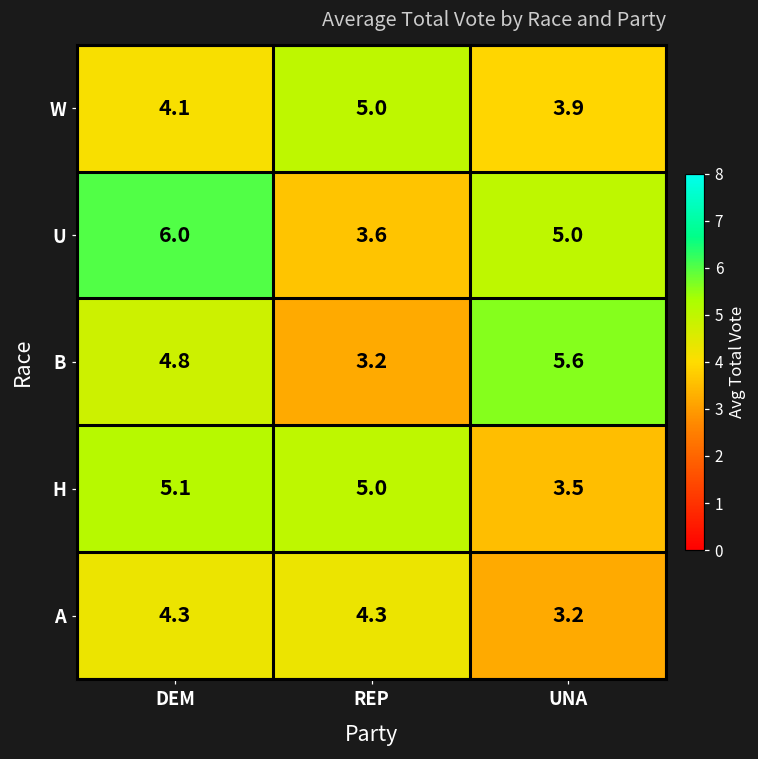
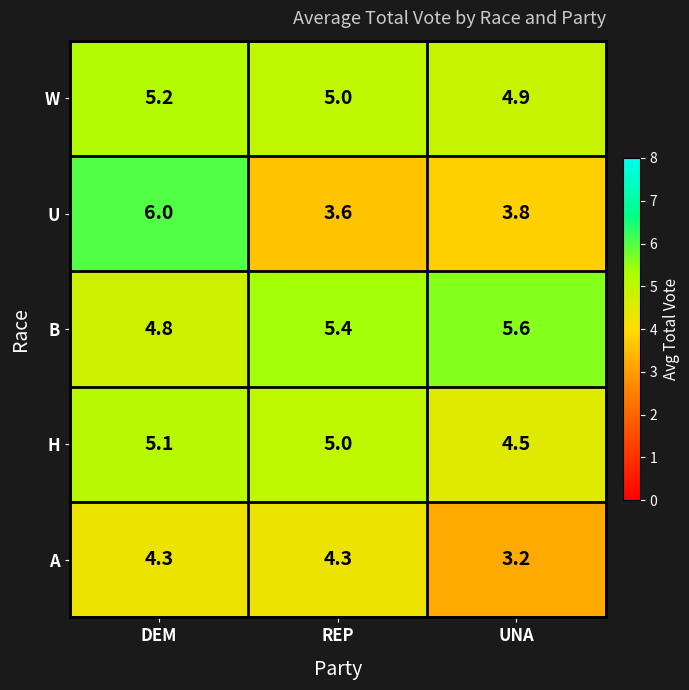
W, DEM: 4.1 -> 5.2
W, UNA: 3.9 -> 4.9
U, UNA: 5.0 -> 3.8
B, REP: 3.2 -> 5.4
H, UNA: 3.5 -> 4.5
